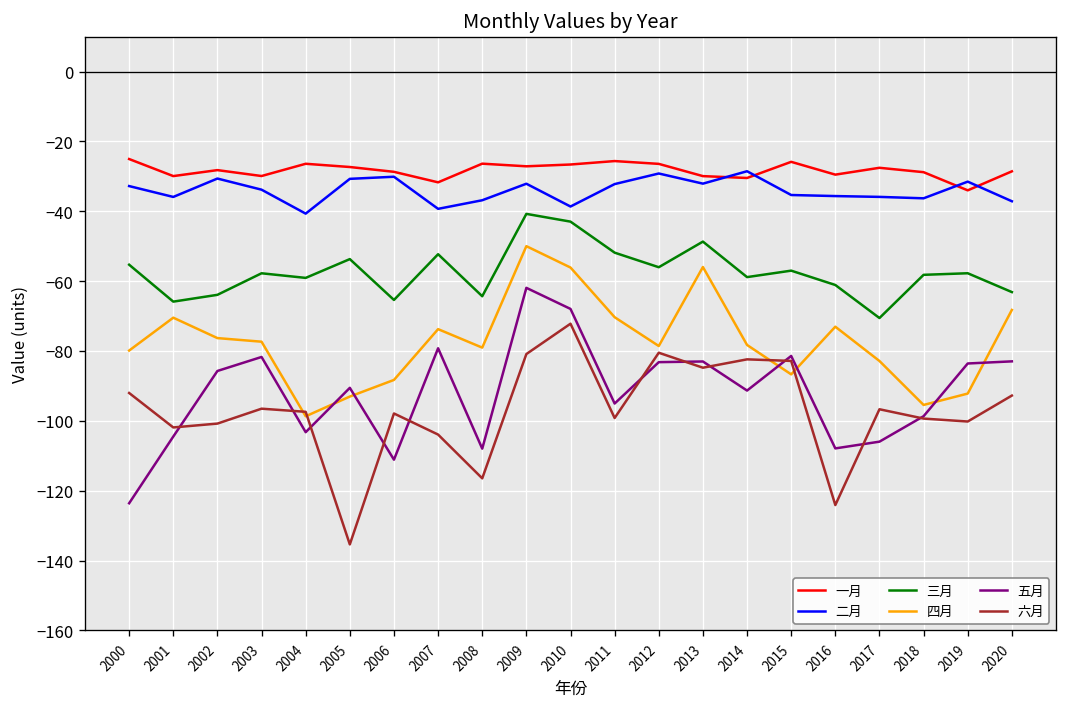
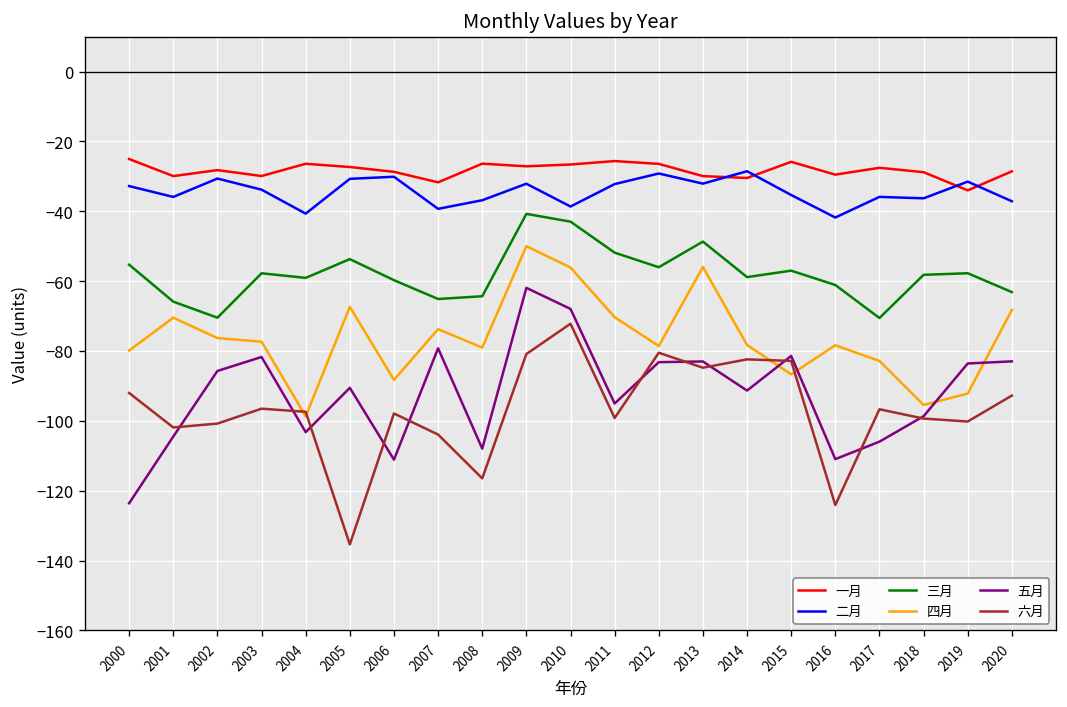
三月, 2002: -64 -> -70
四月, 2005: -93 -> -67
三月, 2006: -65 -> -60
三月, 2007: -52 -> -65
二月, 2016: -36 -> -42
四月, 2016: -73 -> -78
五月, 2016: -108 -> -111
